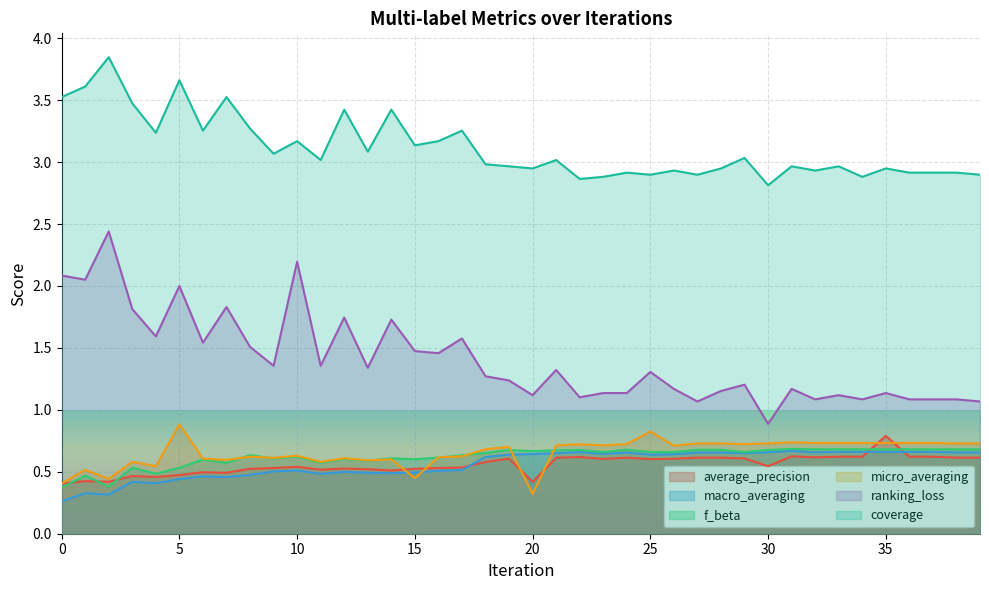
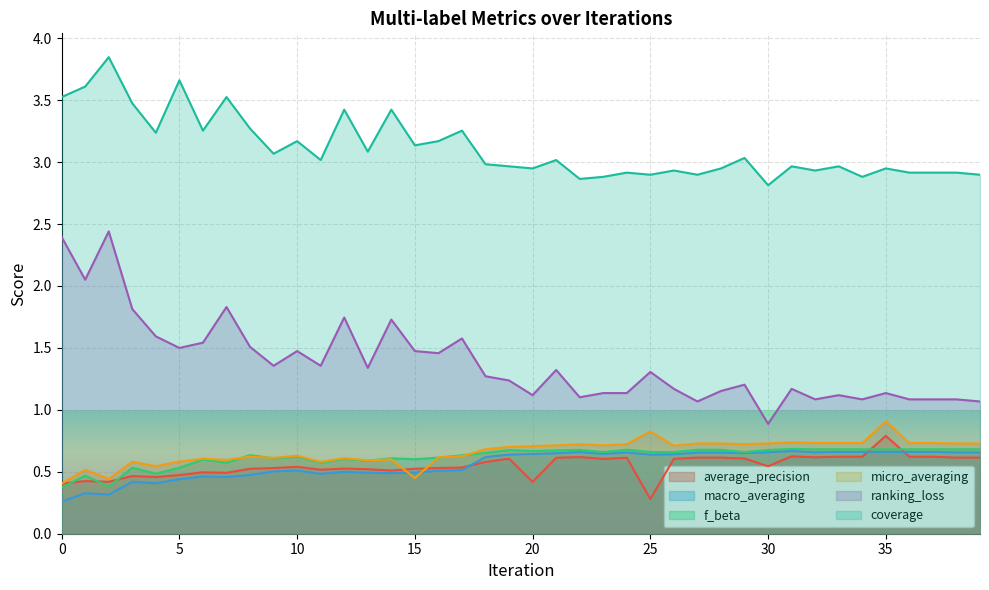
ranking_loss, 0: 2.08 -> 2.40
micro_averaging, 5: 0.88 -> 0.58
ranking_loss, 5: 2.0 -> 1.5
ranking_loss, 10: 2.20 -> 1.47
micro_averaging, 20: 0.32 -> 0.71
average_precision, 25: 0.60 -> 0.28
micro_averaging, 35: 0.73 -> 0.91
